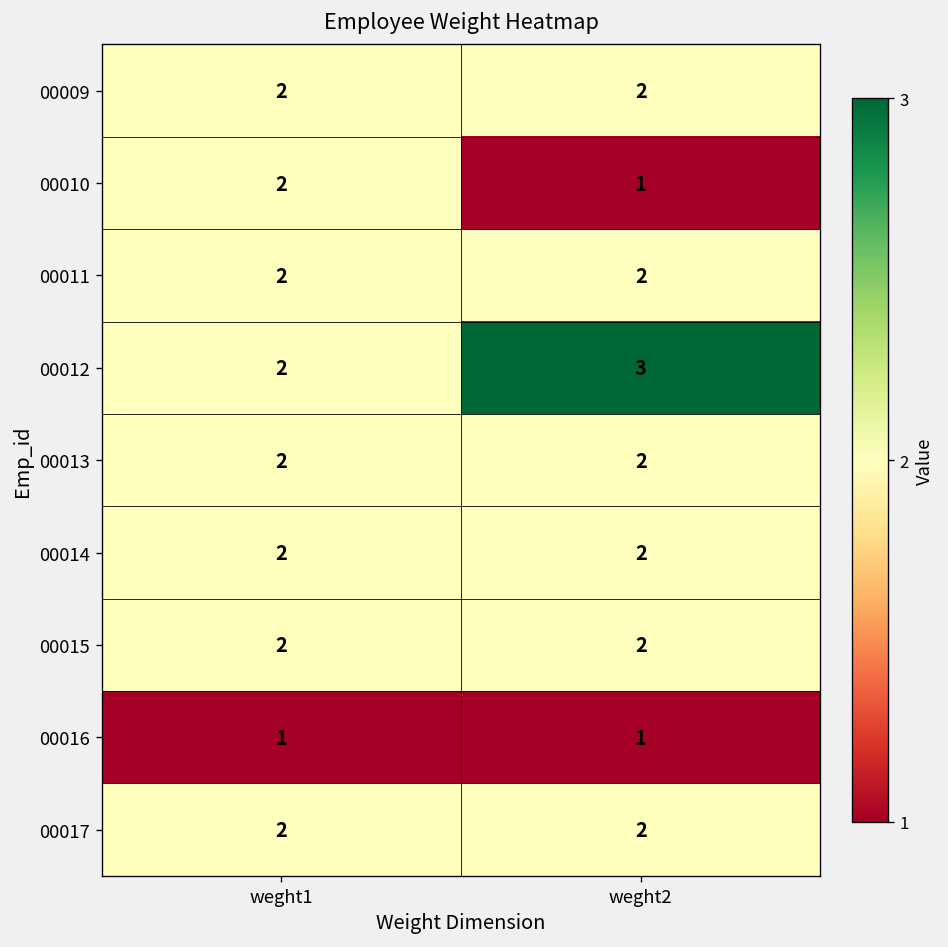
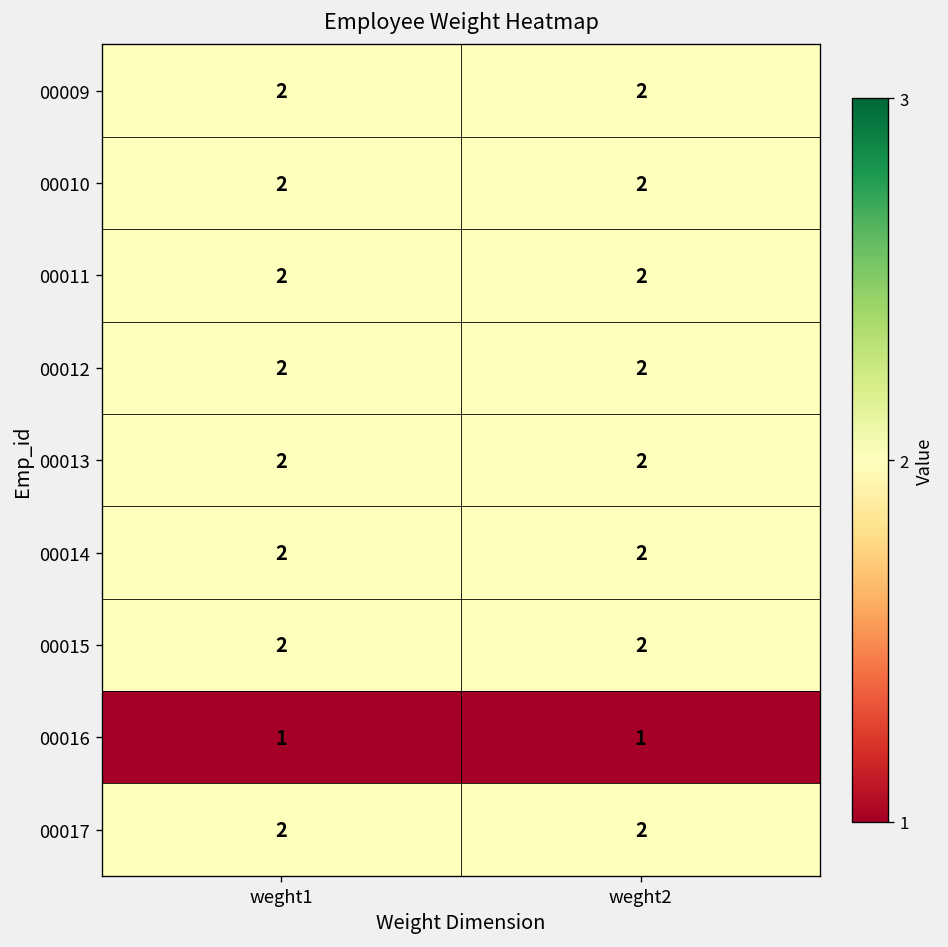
00010, weght2: 1 -> 2
00012, weght2: 3 -> 2
